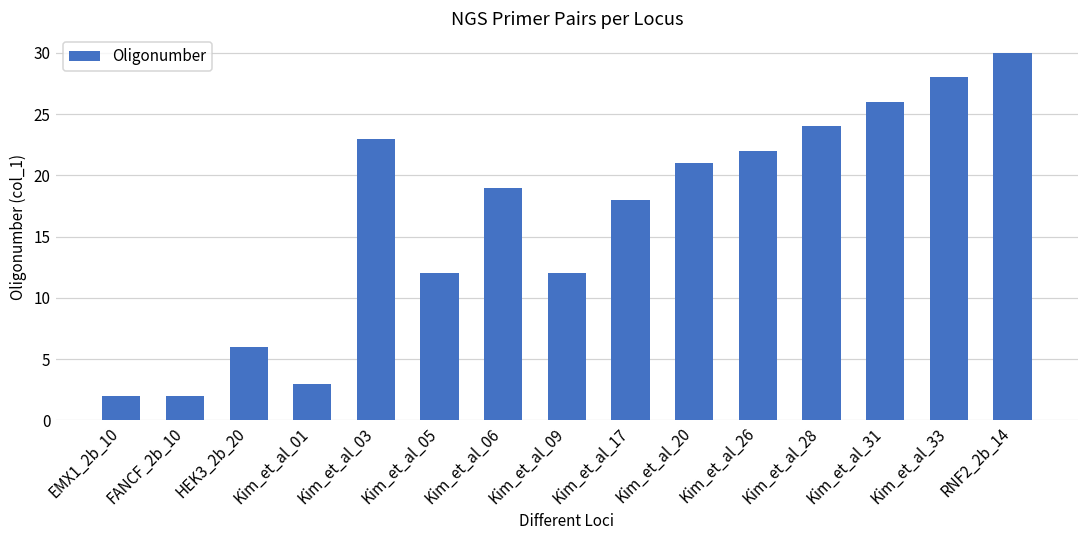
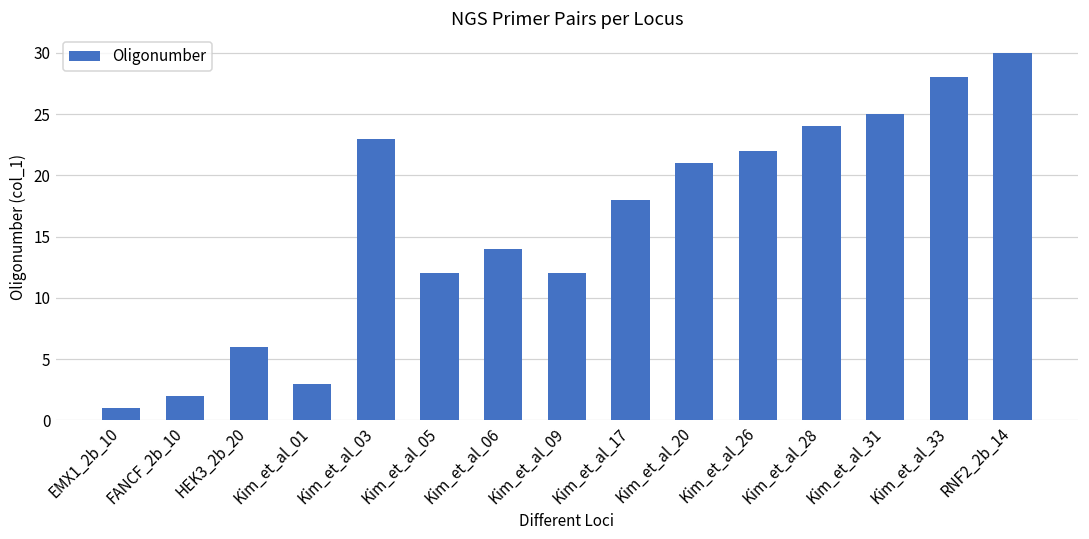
EMX1_2b_10: 2 -> 1
Kim_et_al_06: 19 -> 14
Kim_et_al_31: 26 -> 25
